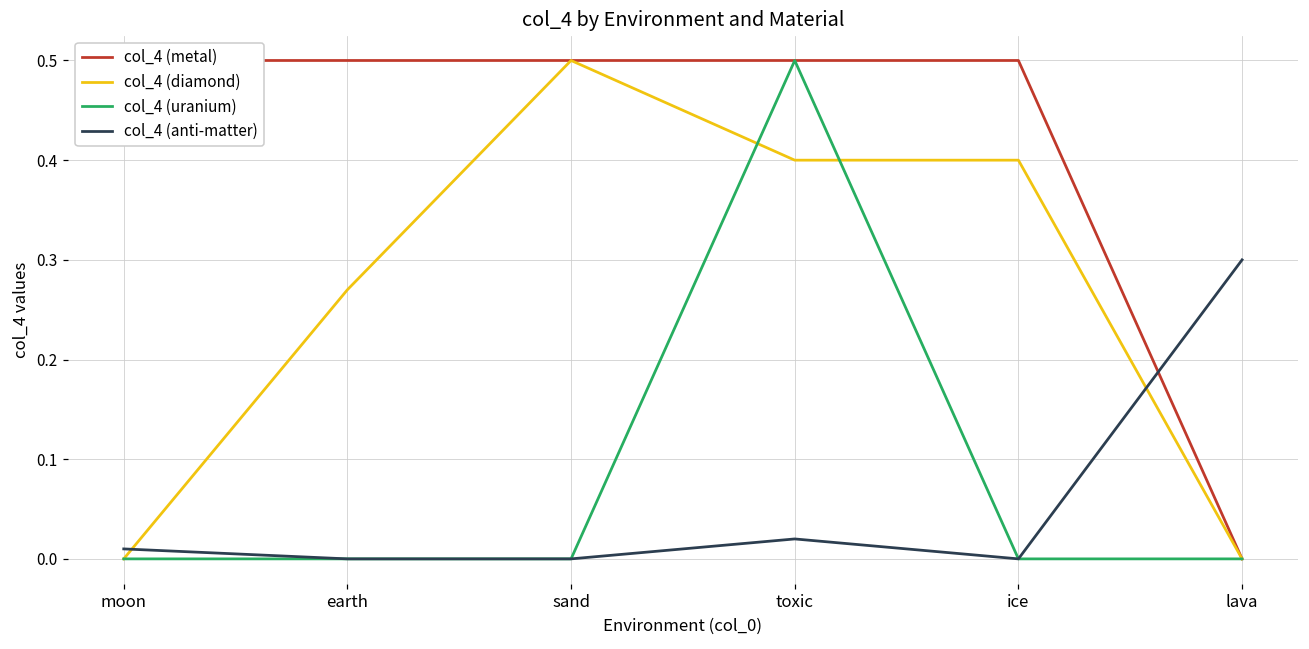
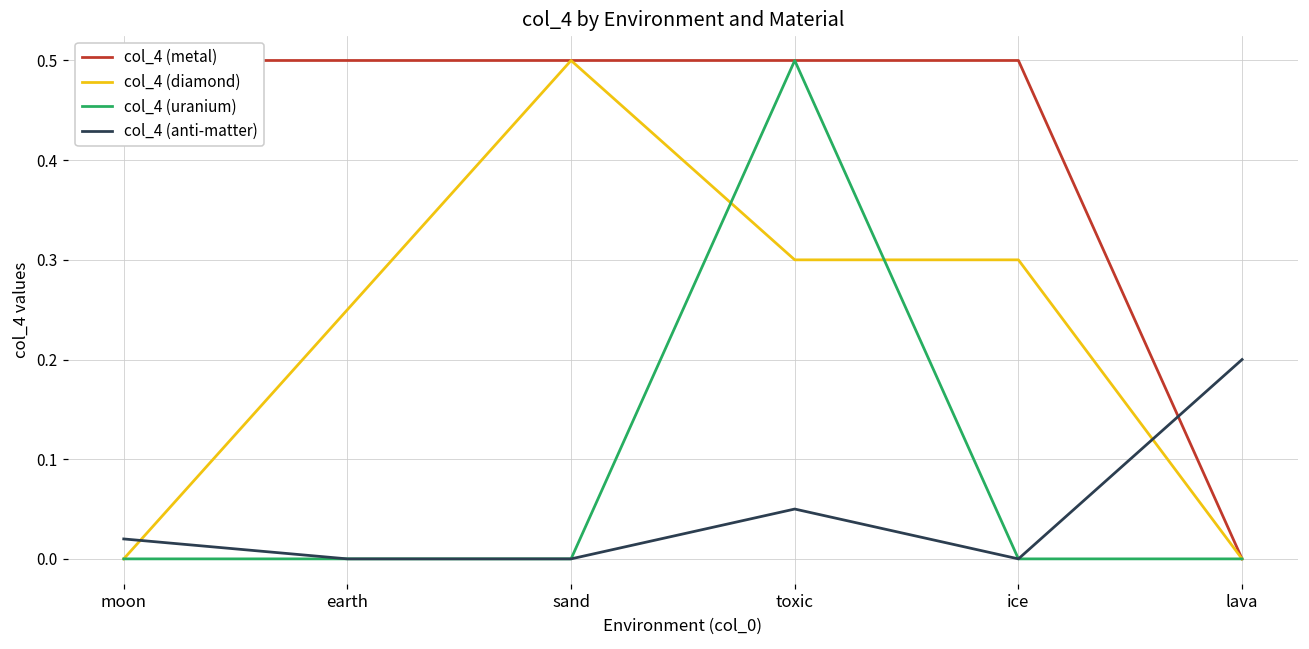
col_4 (anti-matter), moon: 0.01 -> 0.02
col_4 (diamond), earth: 0.27 -> 0.25
col_4 (diamond), toxic: 0.4 -> 0.3
col_4 (anti-matter), toxic: 0.02 -> 0.05
col_4 (diamond), ice: 0.4 -> 0.3
col_4 (anti-matter), lava: 0.3 -> 0.2
